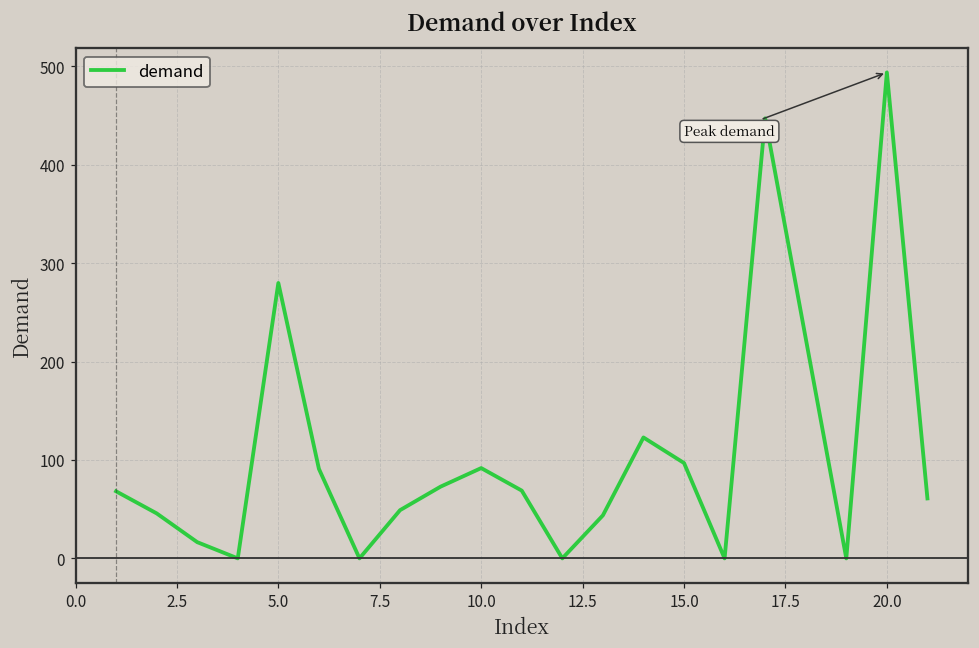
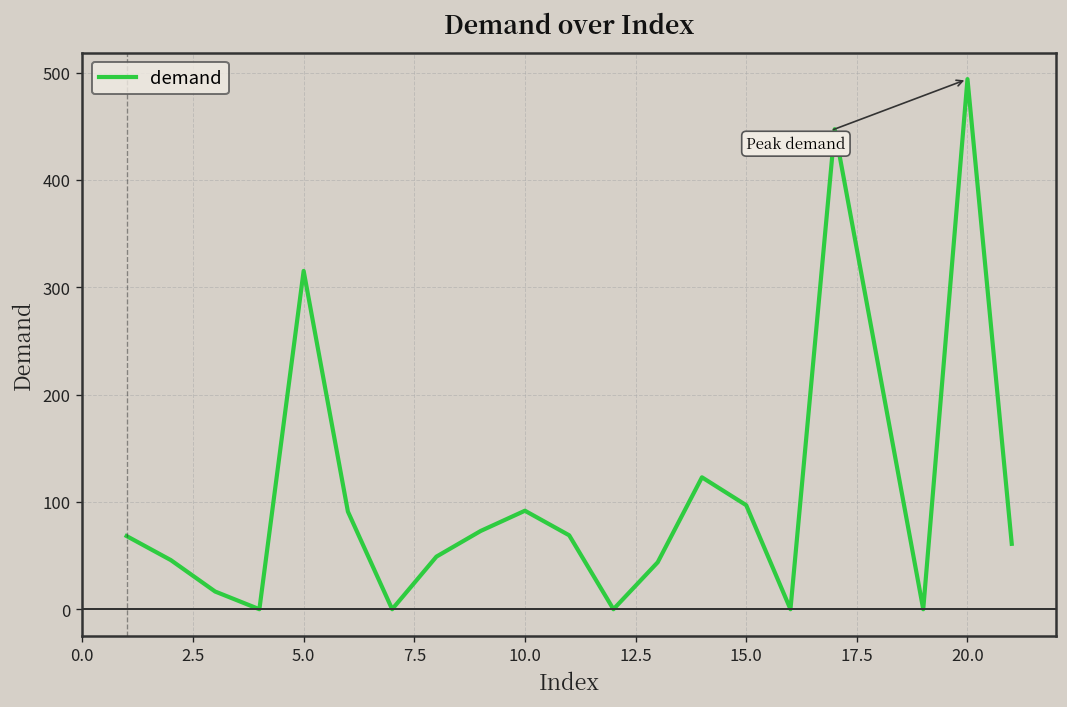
5.0: 280 -> 320
